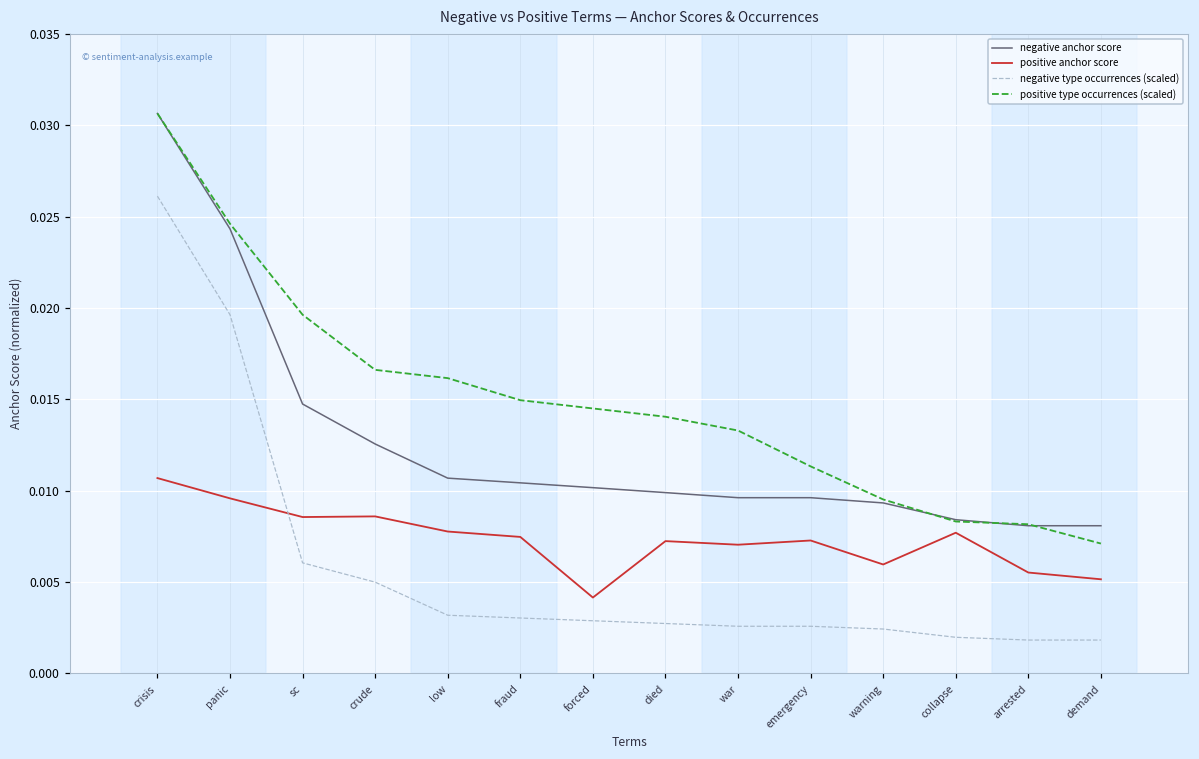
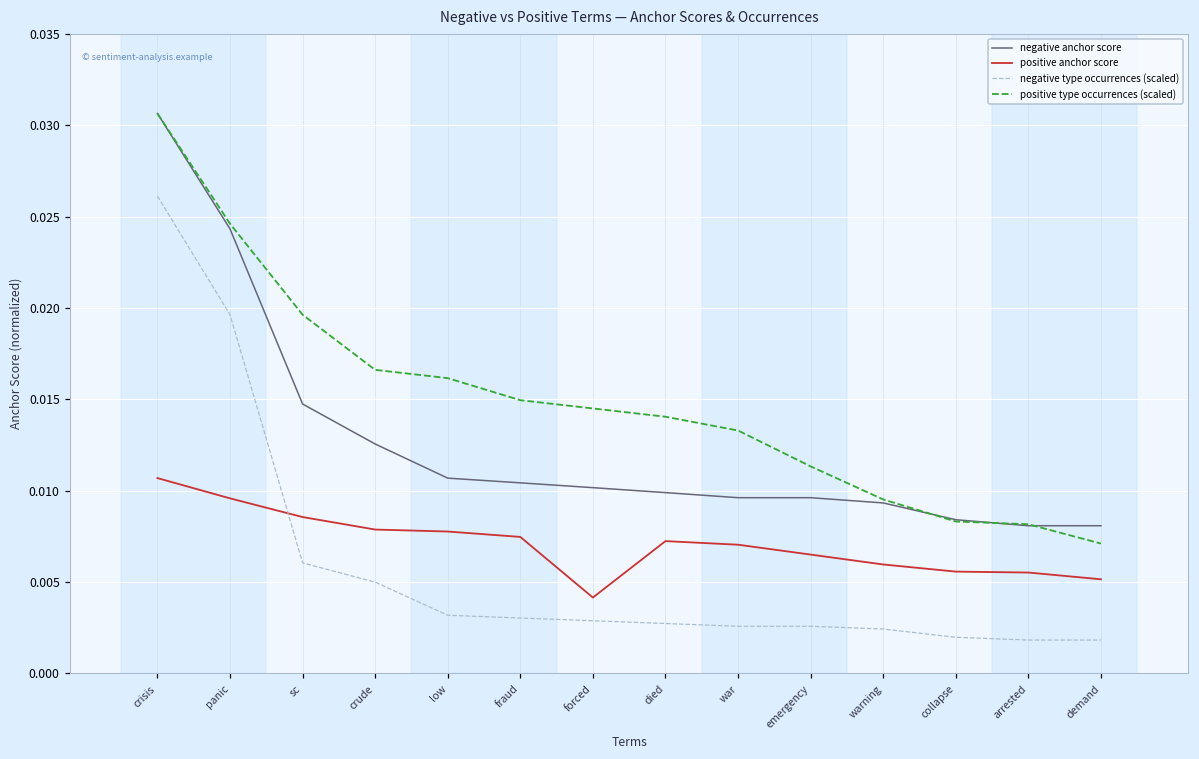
positive anchor score, crude: 0.0086 -> 0.0079
positive anchor score, emergency: 0.0073 -> 0.0065
positive anchor score, collapse: 0.0077 -> 0.0056
